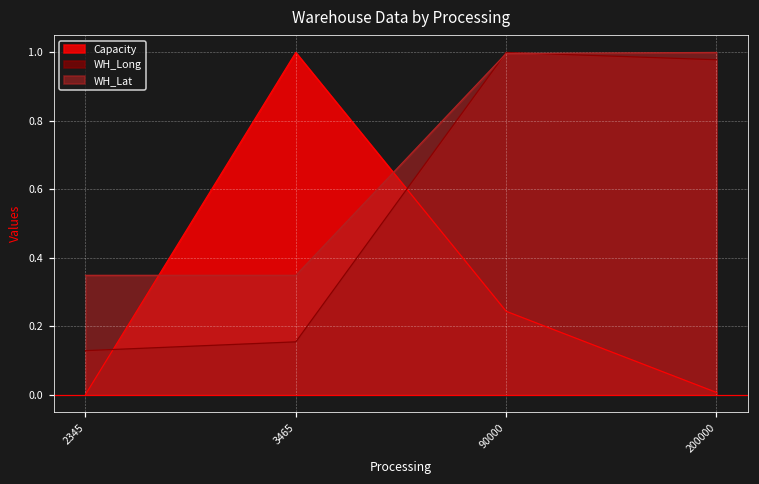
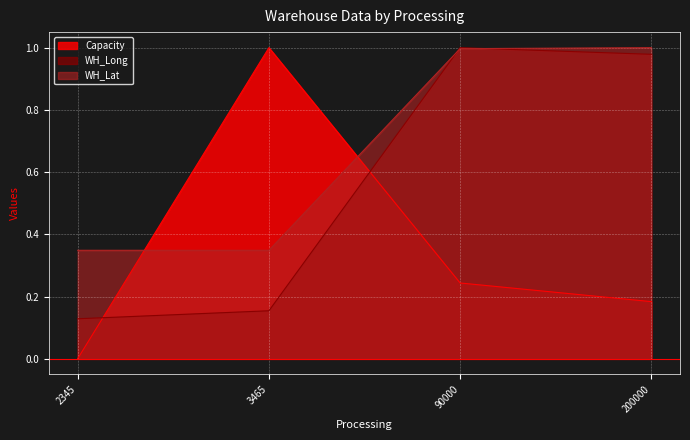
Capacity, 200000: 0.01 -> 0.18
